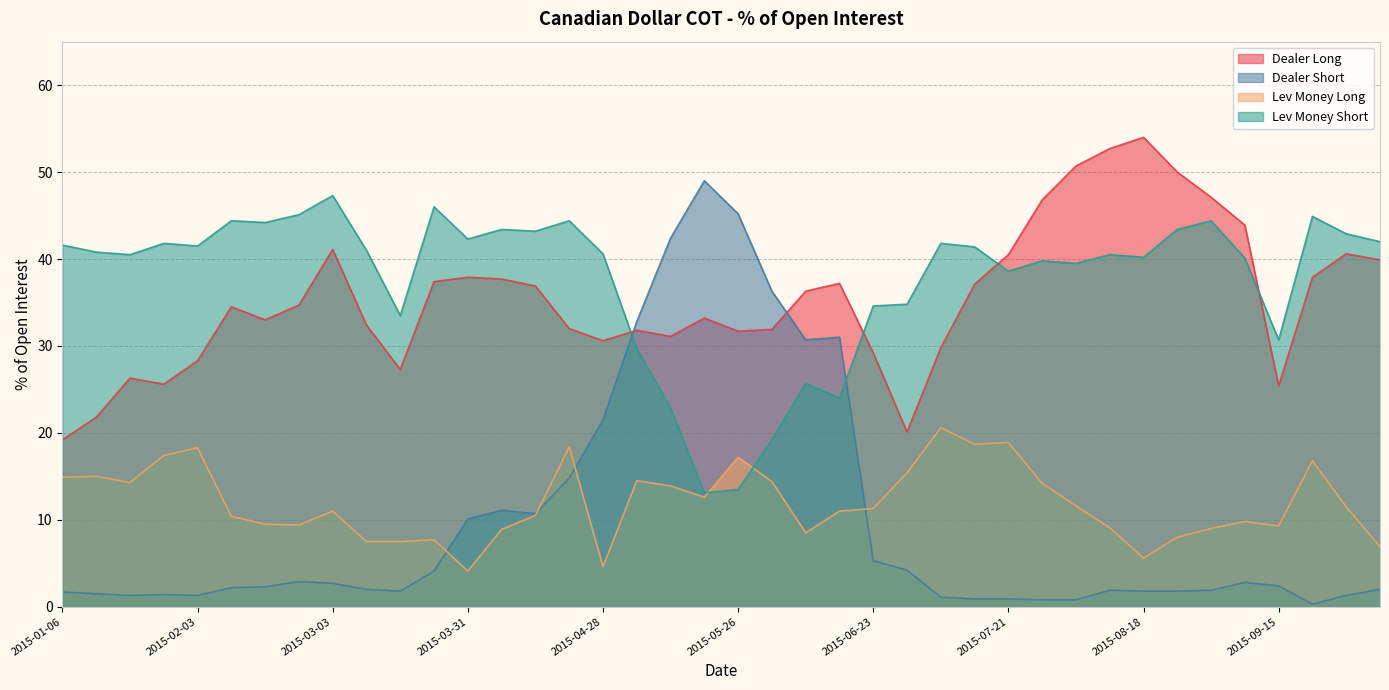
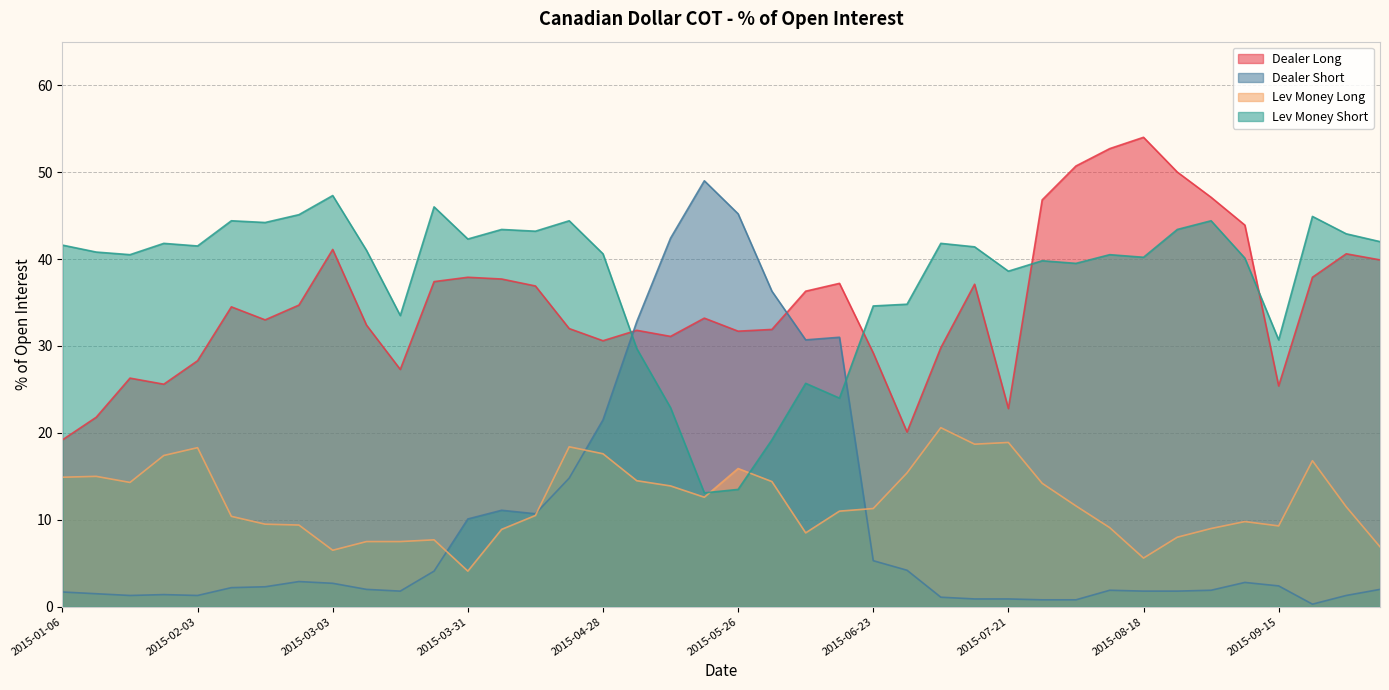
Lev Money Long, 2015-03-03: 11 -> 7
Lev Money Long, 2015-04-28: 5 -> 18
Lev Money Long, 2015-05-26: 17 -> 16
Dealer Long, 2015-07-21: 41 -> 23
